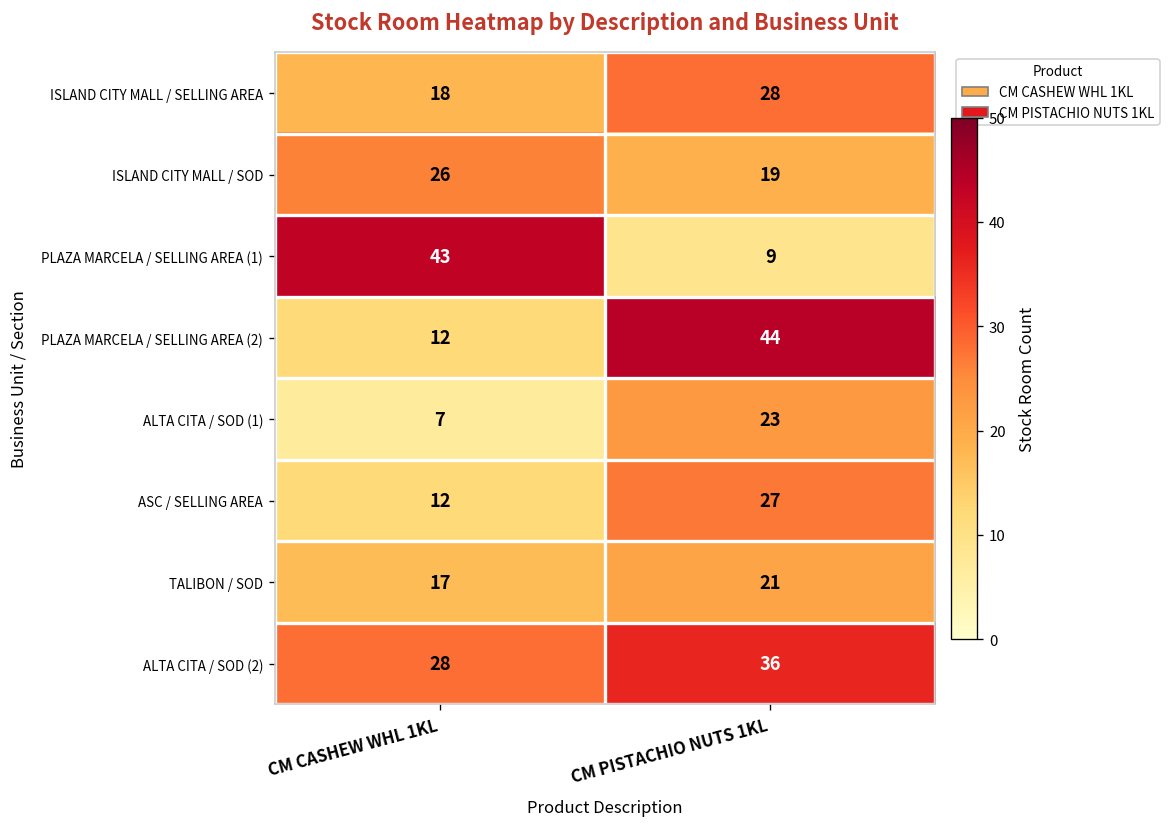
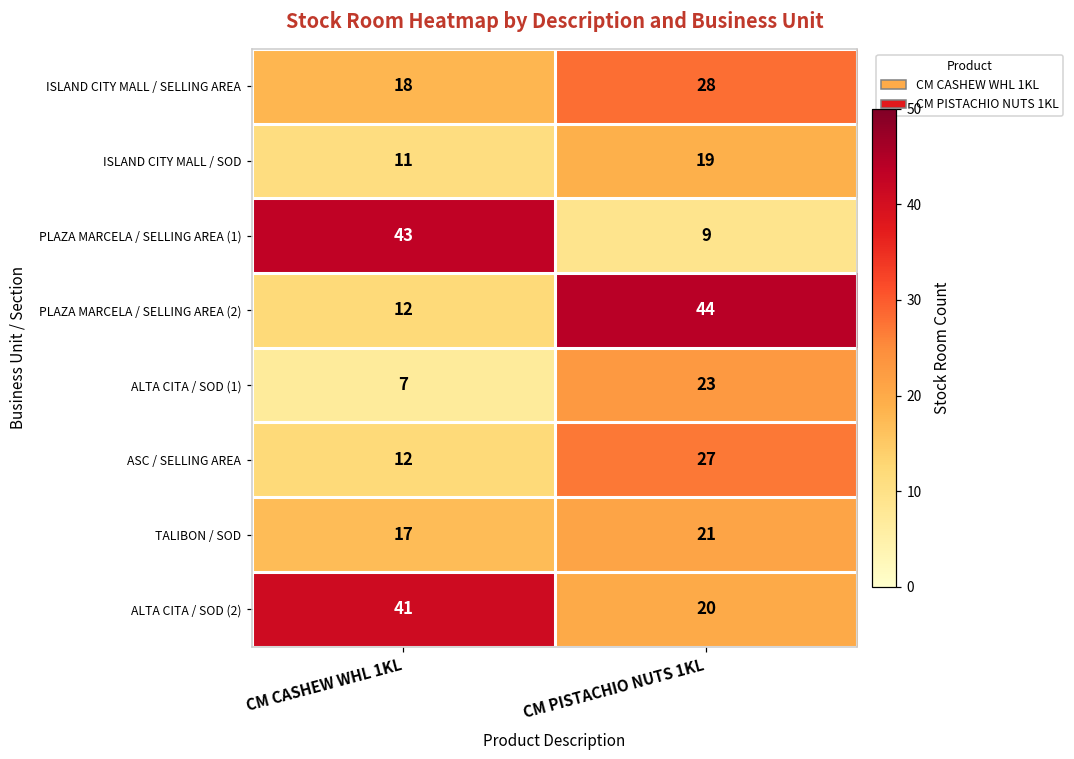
ISLAND CITY MALL / SOD, CM CASHEW WHL 1KL: 26 -> 11
ALTA CITA / SOD (2), CM CASHEW WHL 1KL: 28 -> 41
ALTA CITA / SOD (2), CM PISTACHIO NUTS 1KL: 36 -> 20
